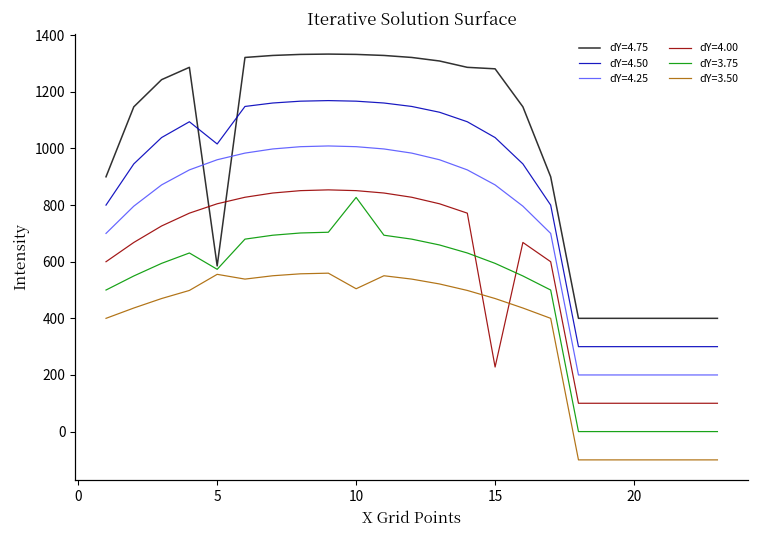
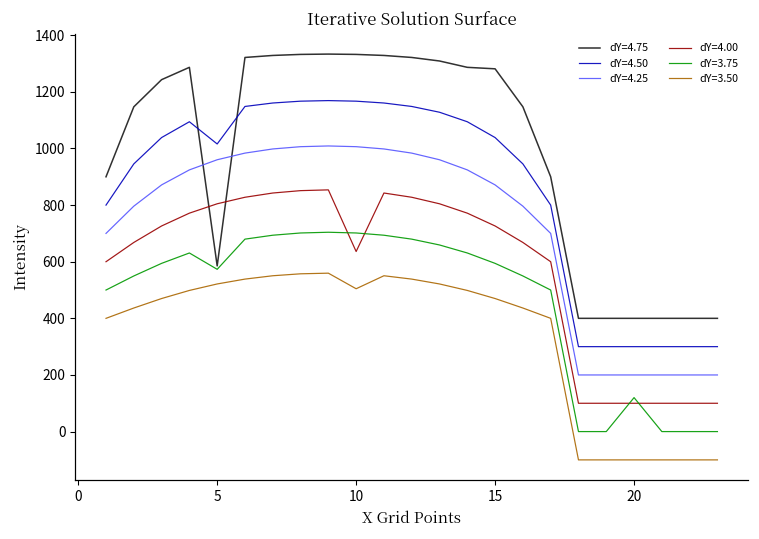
dY=3.50, 5: 560 -> 520
dY=4.00, 10: 850 -> 640
dY=3.75, 10: 830 -> 700
dY=4.00, 15: 230 -> 730
dY=3.75, 20: 0 -> 120
